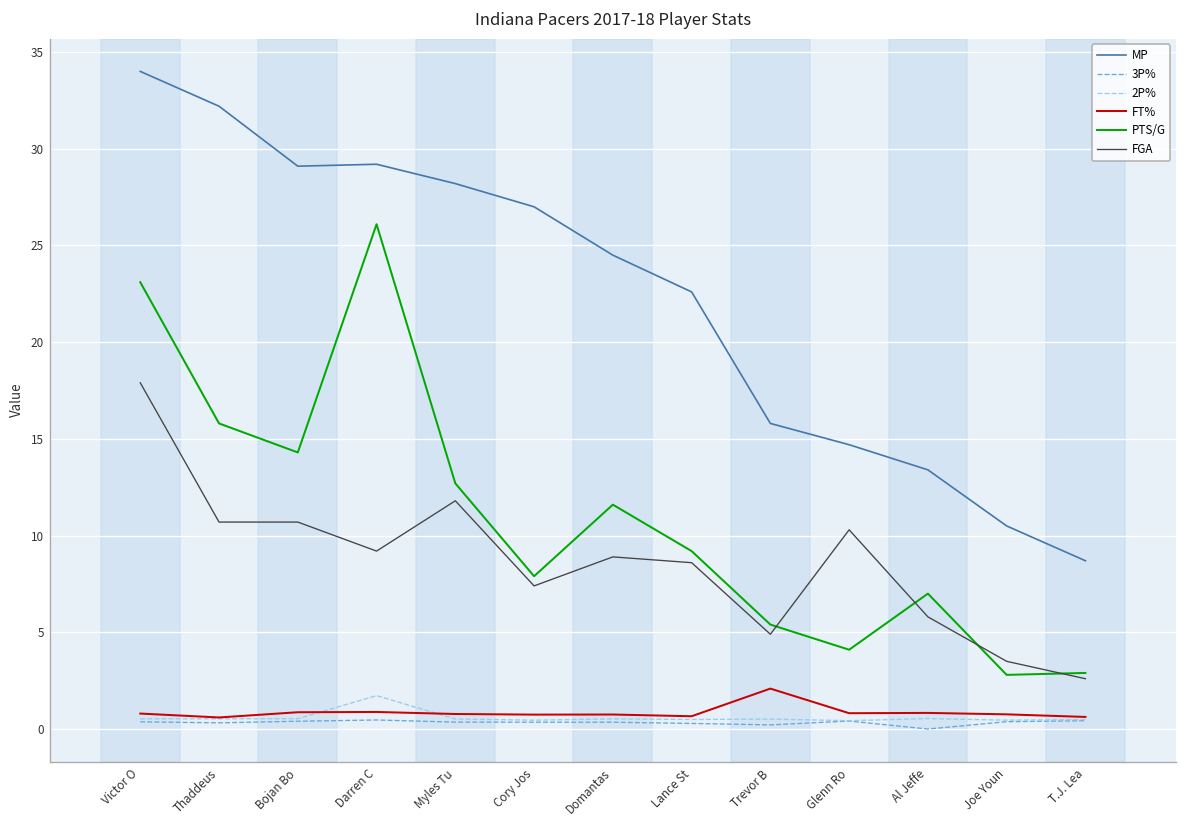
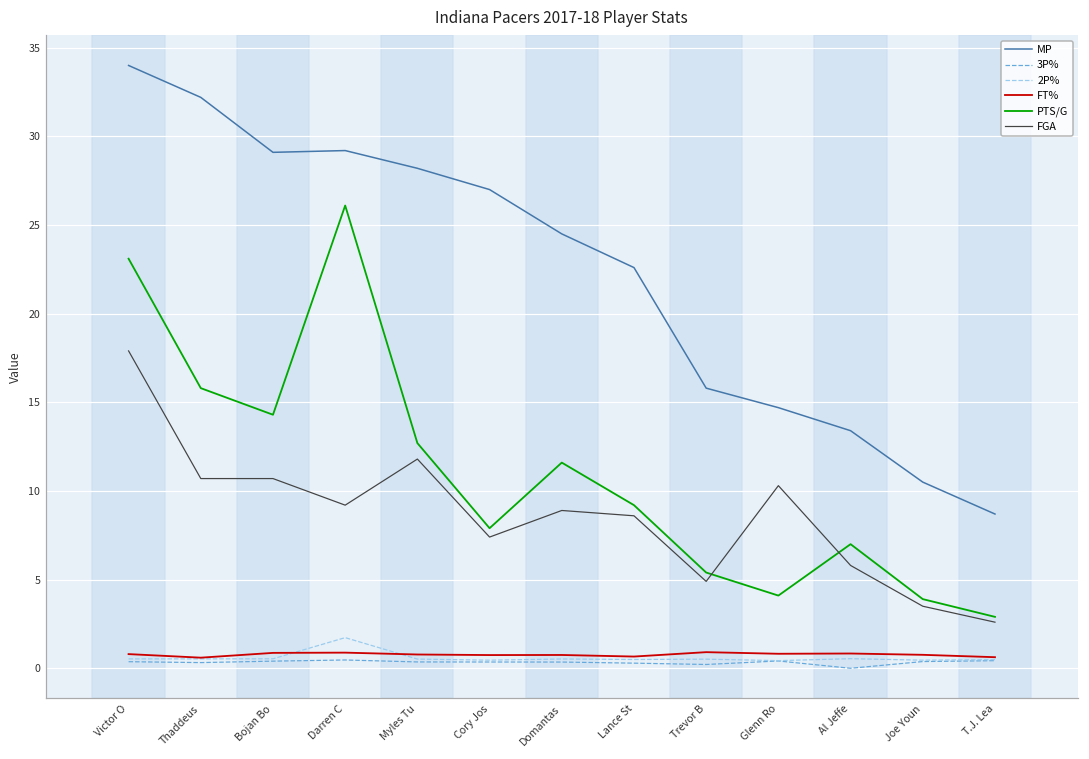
FT%, Trevor B: 2.1 -> 0.9
PTS/G, Joe Youn: 2.8 -> 3.9
